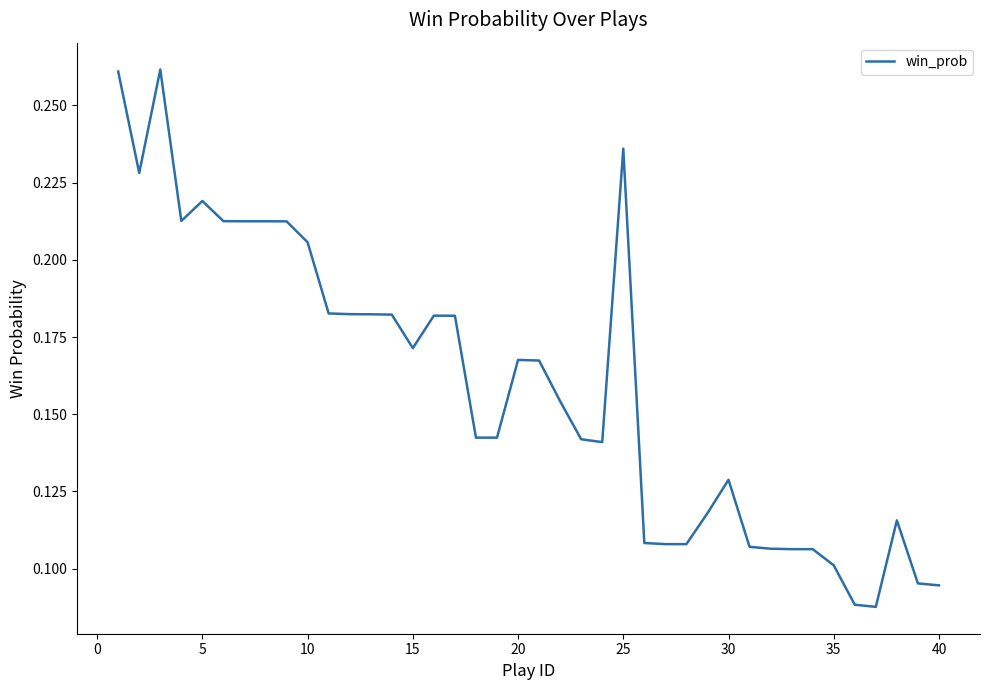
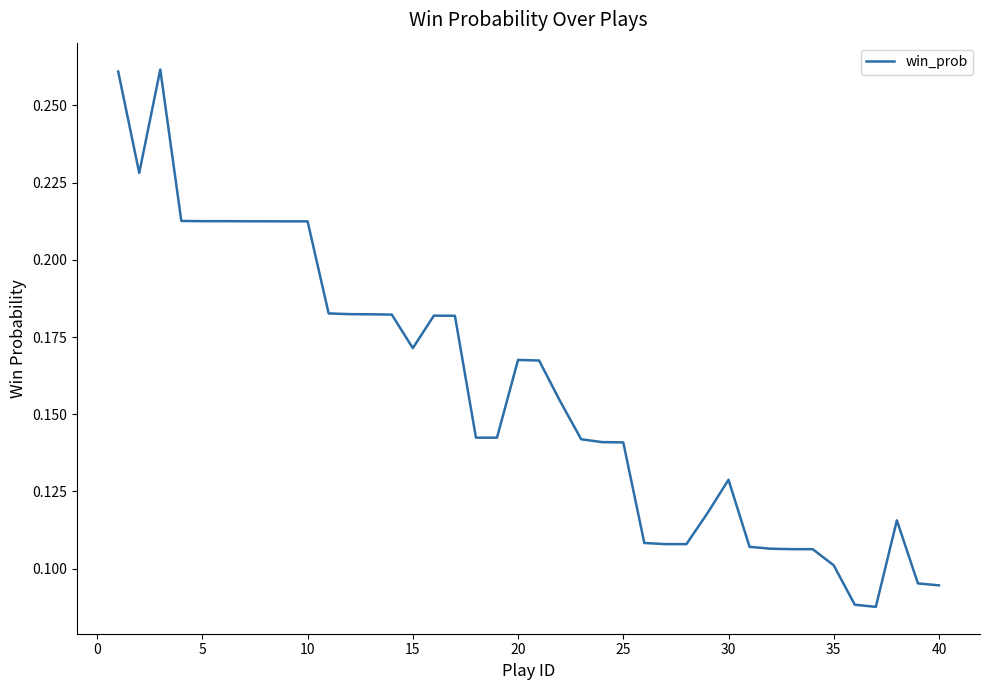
5: 0.219 -> 0.213
10: 0.206 -> 0.212
25: 0.236 -> 0.141
